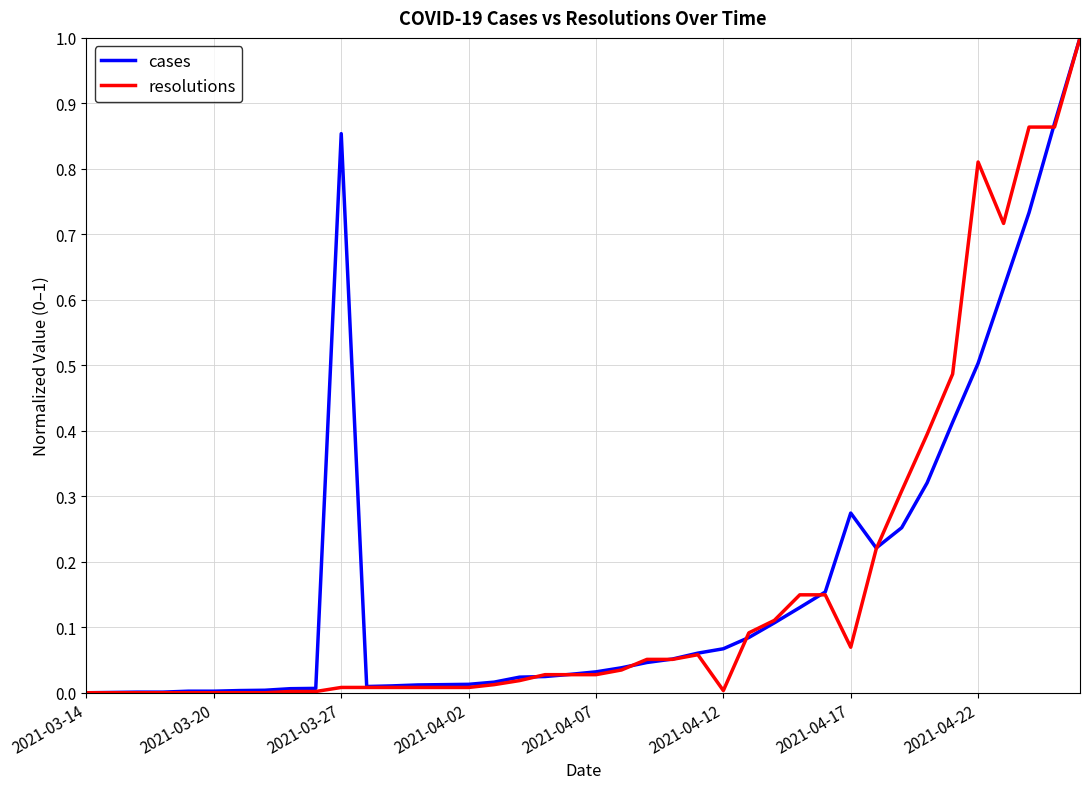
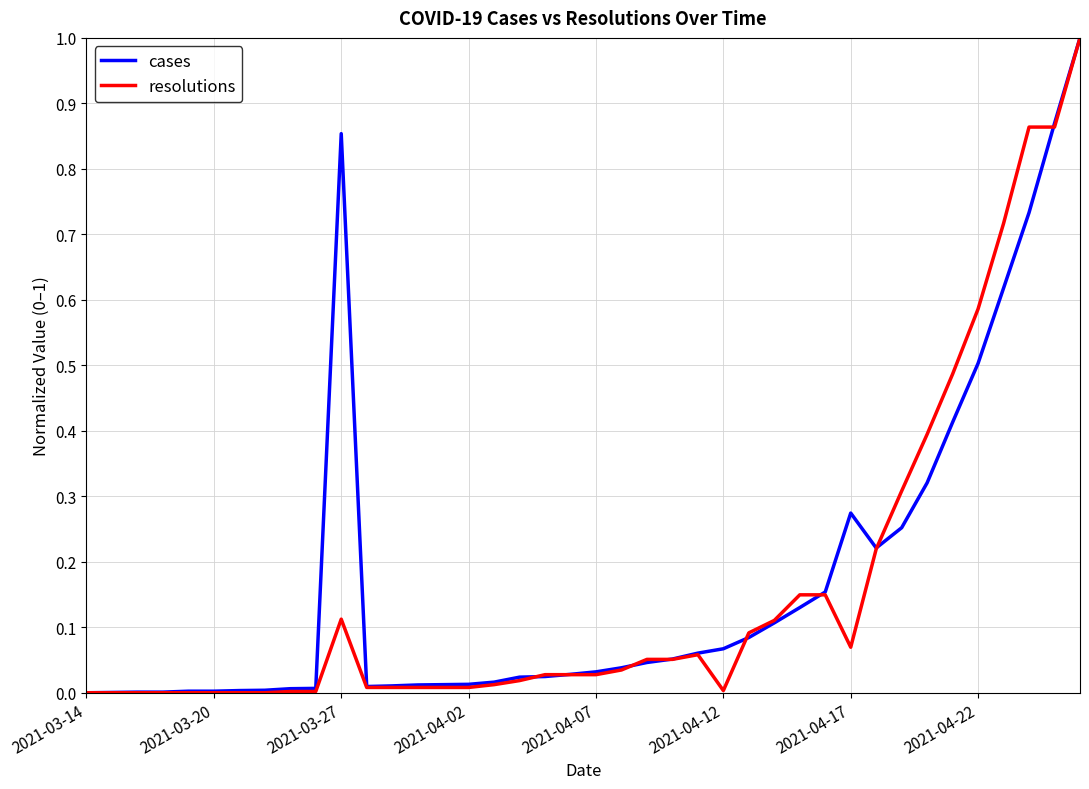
resolutions, 2021-03-27: 0.01 -> 0.11
resolutions, 2021-04-22: 0.81 -> 0.59
